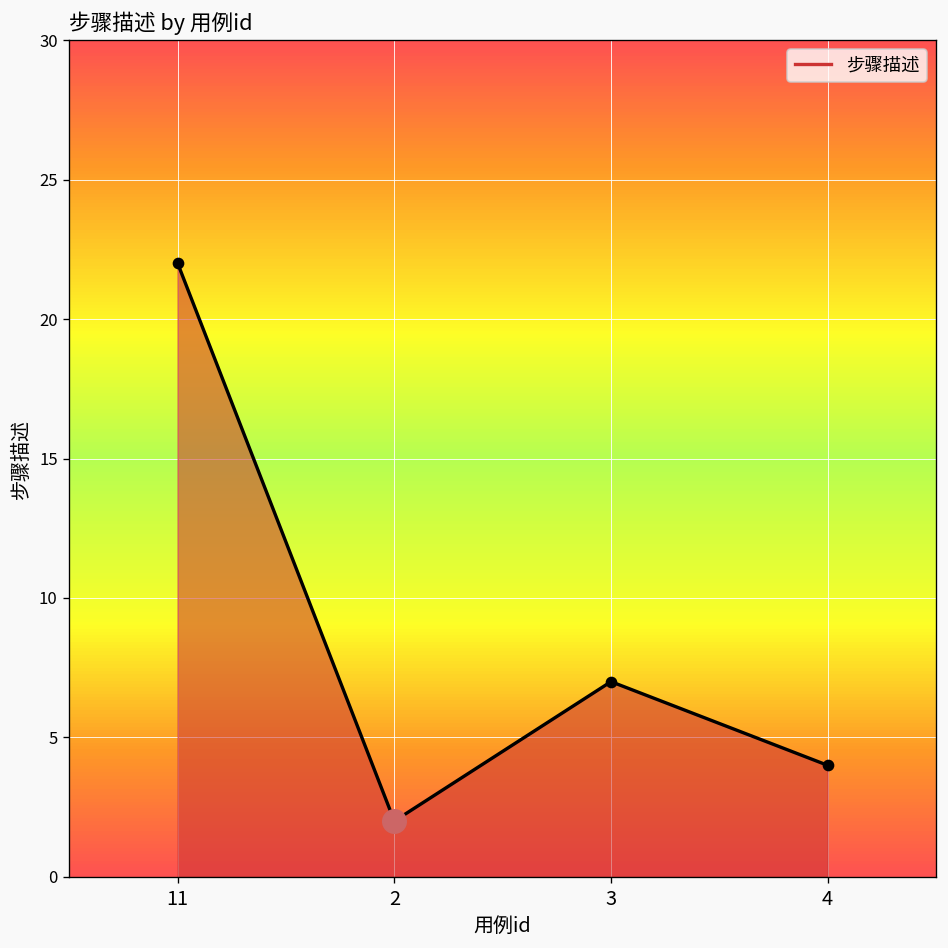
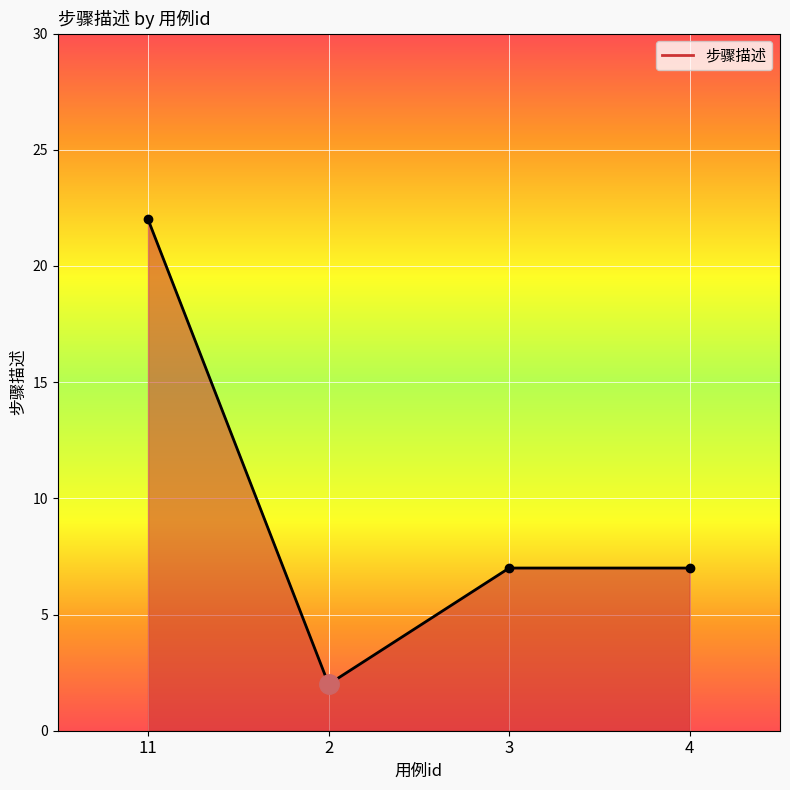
步骤描述, 4: 4 -> 7
